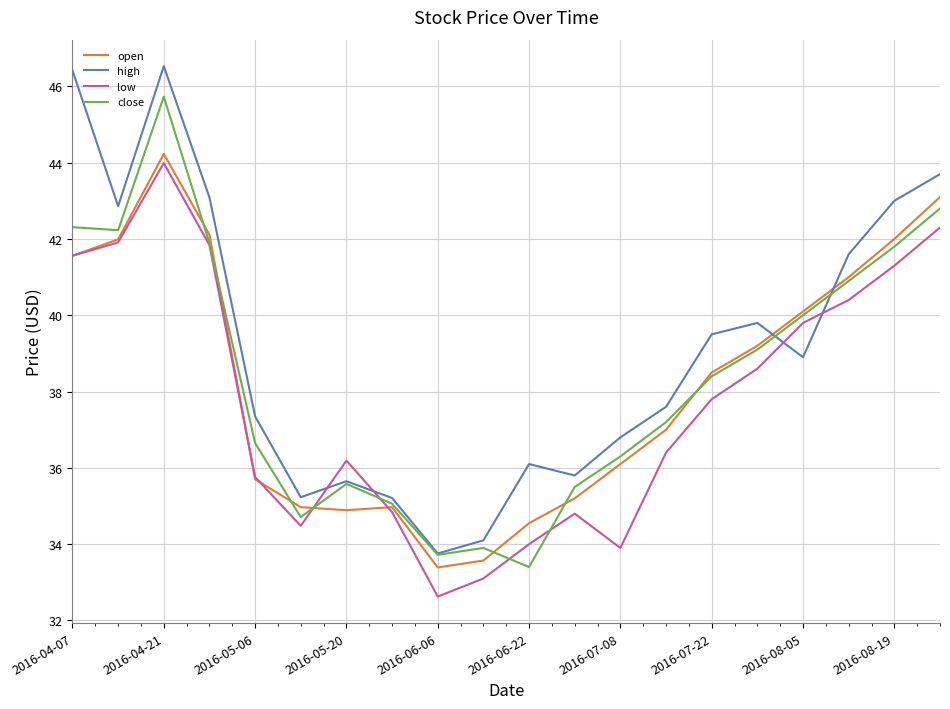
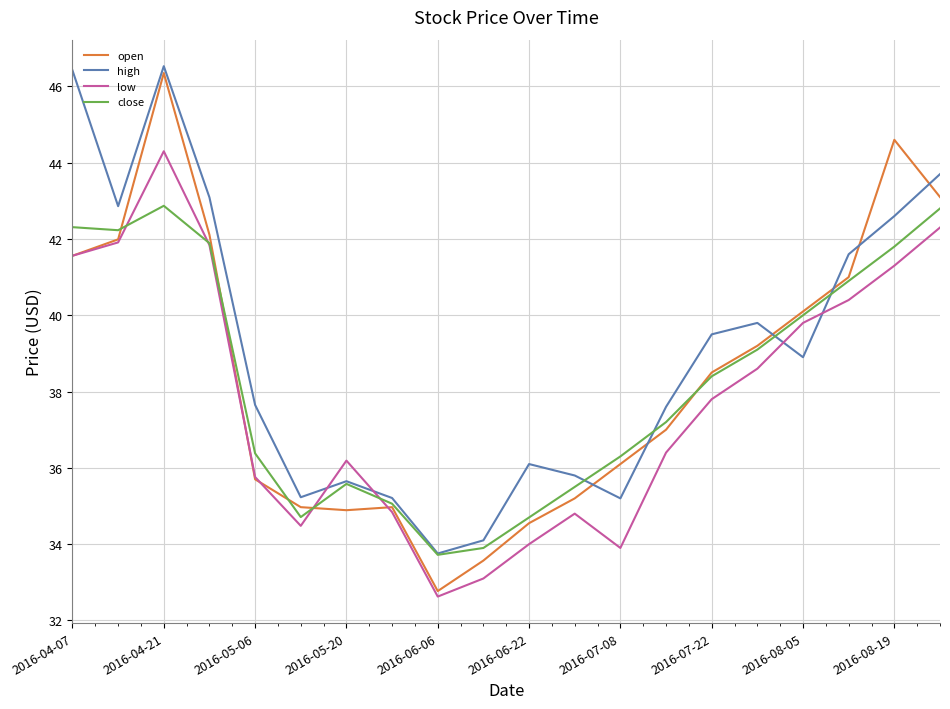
open, 2016-04-21: 44.2 -> 46.4
low, 2016-04-21: 44.0 -> 44.3
close, 2016-04-21: 45.7 -> 42.9
high, 2016-05-06: 37.4 -> 37.7
close, 2016-05-06: 36.7 -> 36.4
open, 2016-06-06: 33.4 -> 32.8
close, 2016-06-22: 33.4 -> 34.7
high, 2016-07-08: 36.8 -> 35.2
open, 2016-08-19: 42.0 -> 44.6
high, 2016-08-19: 43.0 -> 42.6
